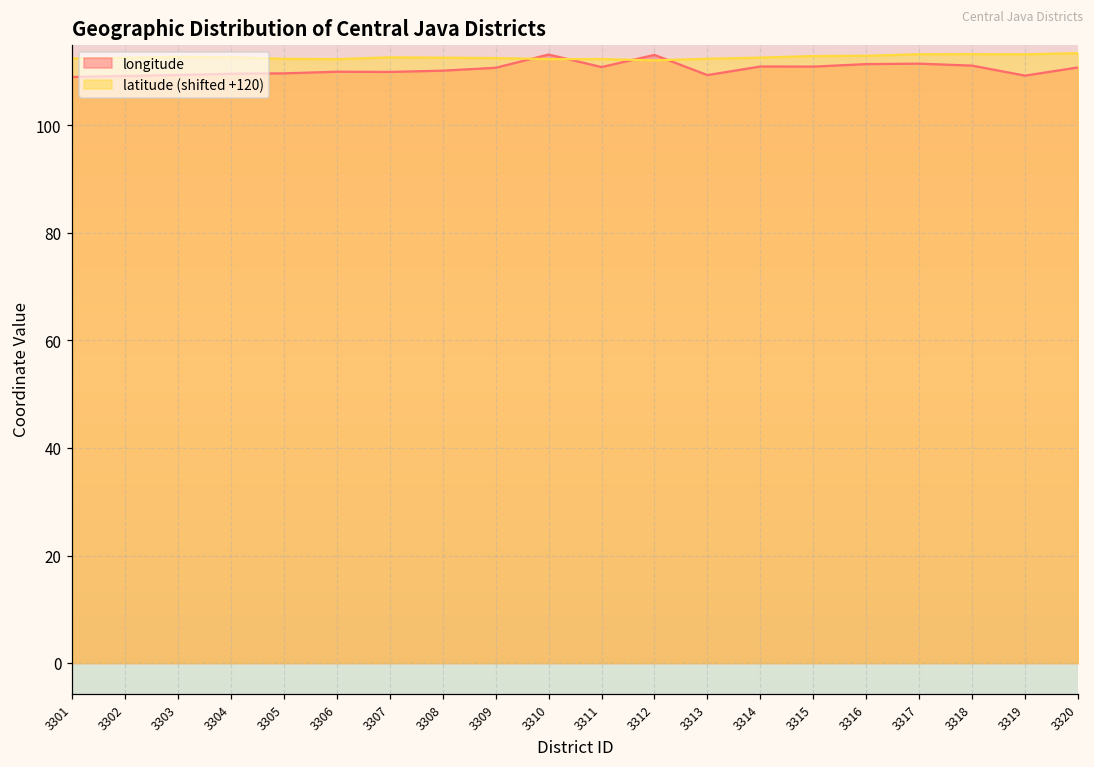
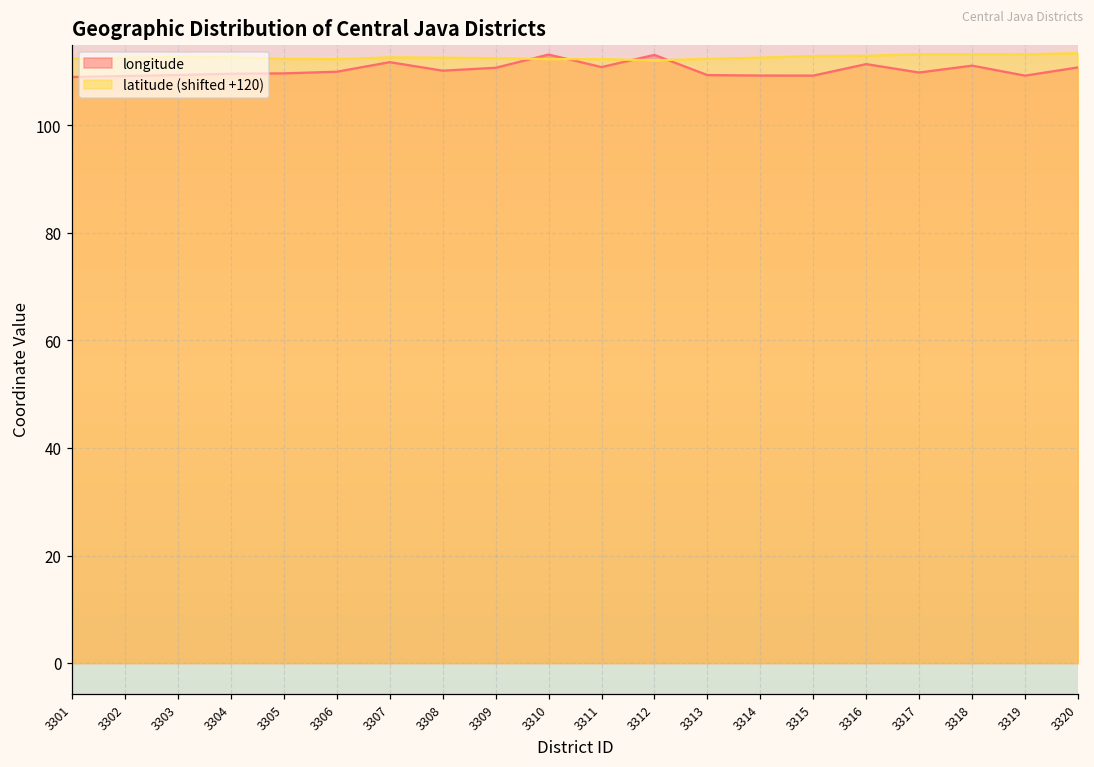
longitude, 3307: 110 -> 112
longitude, 3314: 111 -> 109
longitude, 3315: 111 -> 109
longitude, 3317: 111 -> 110
